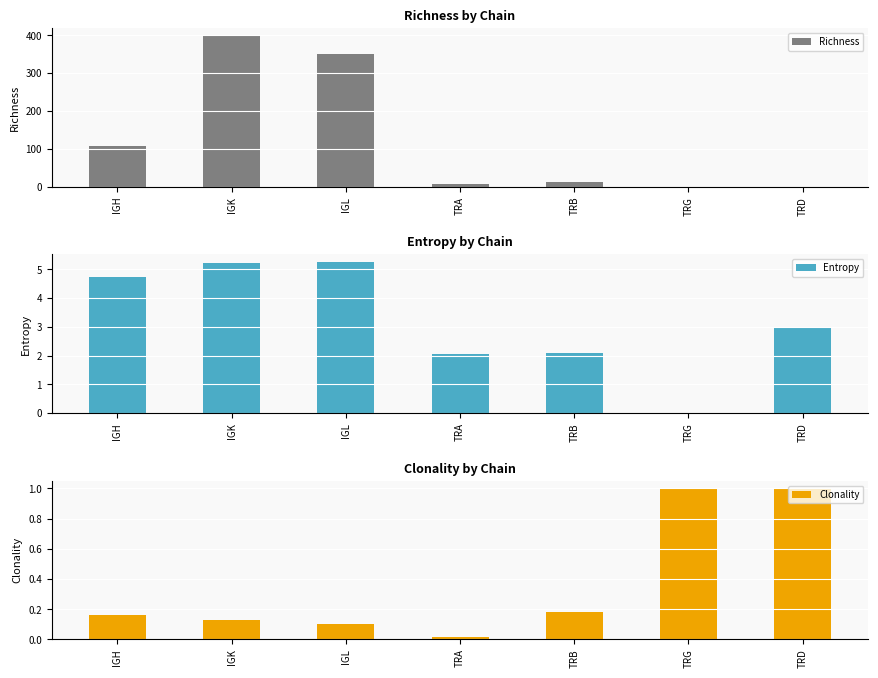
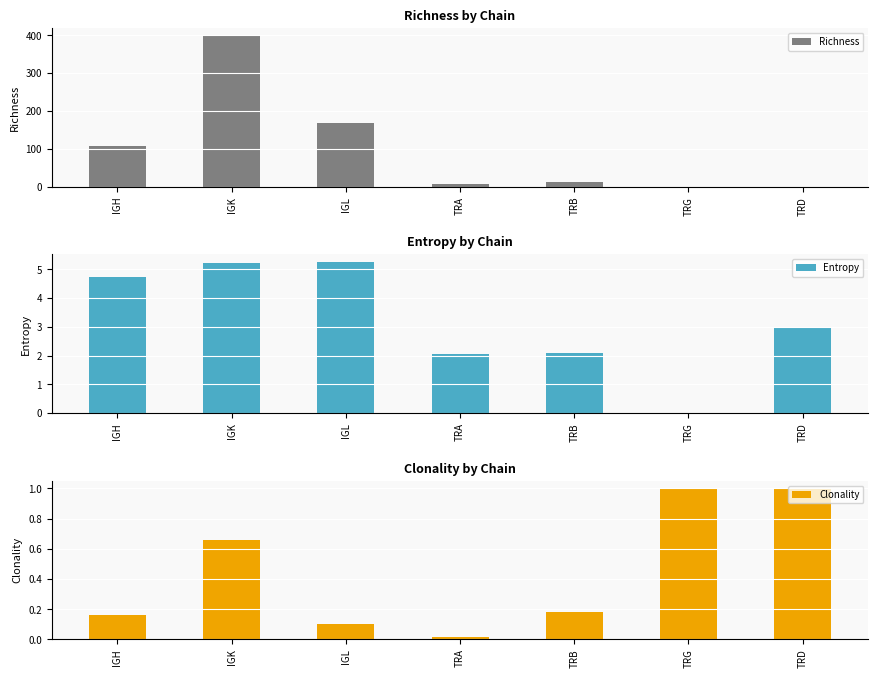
Richness by Chain, IGL: 350 -> 170
Clonality by Chain, IGK: 0.13 -> 0.66
